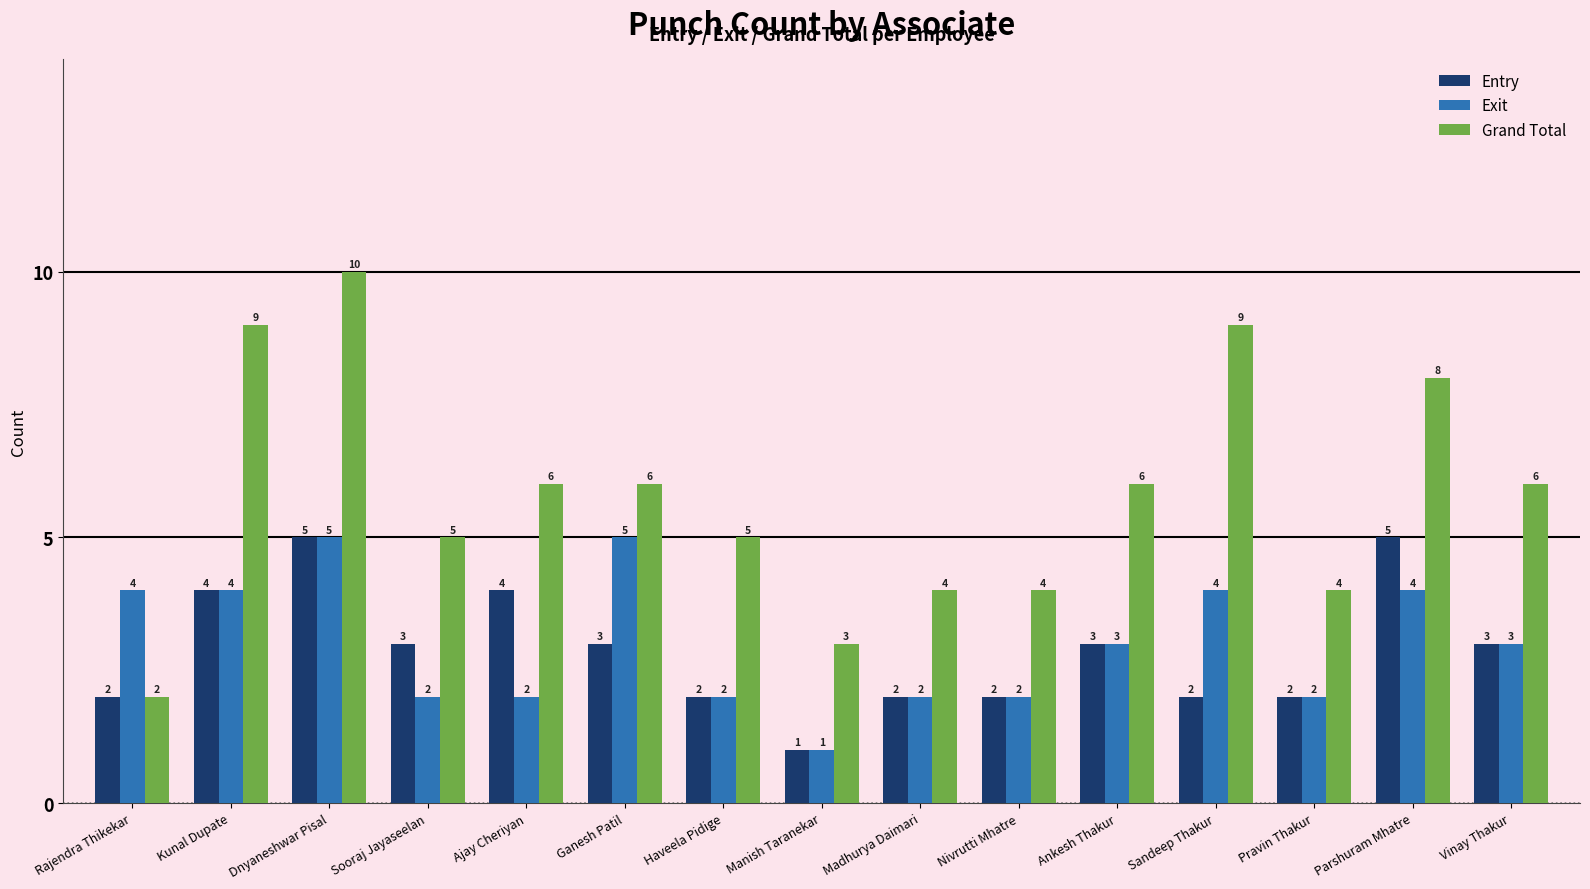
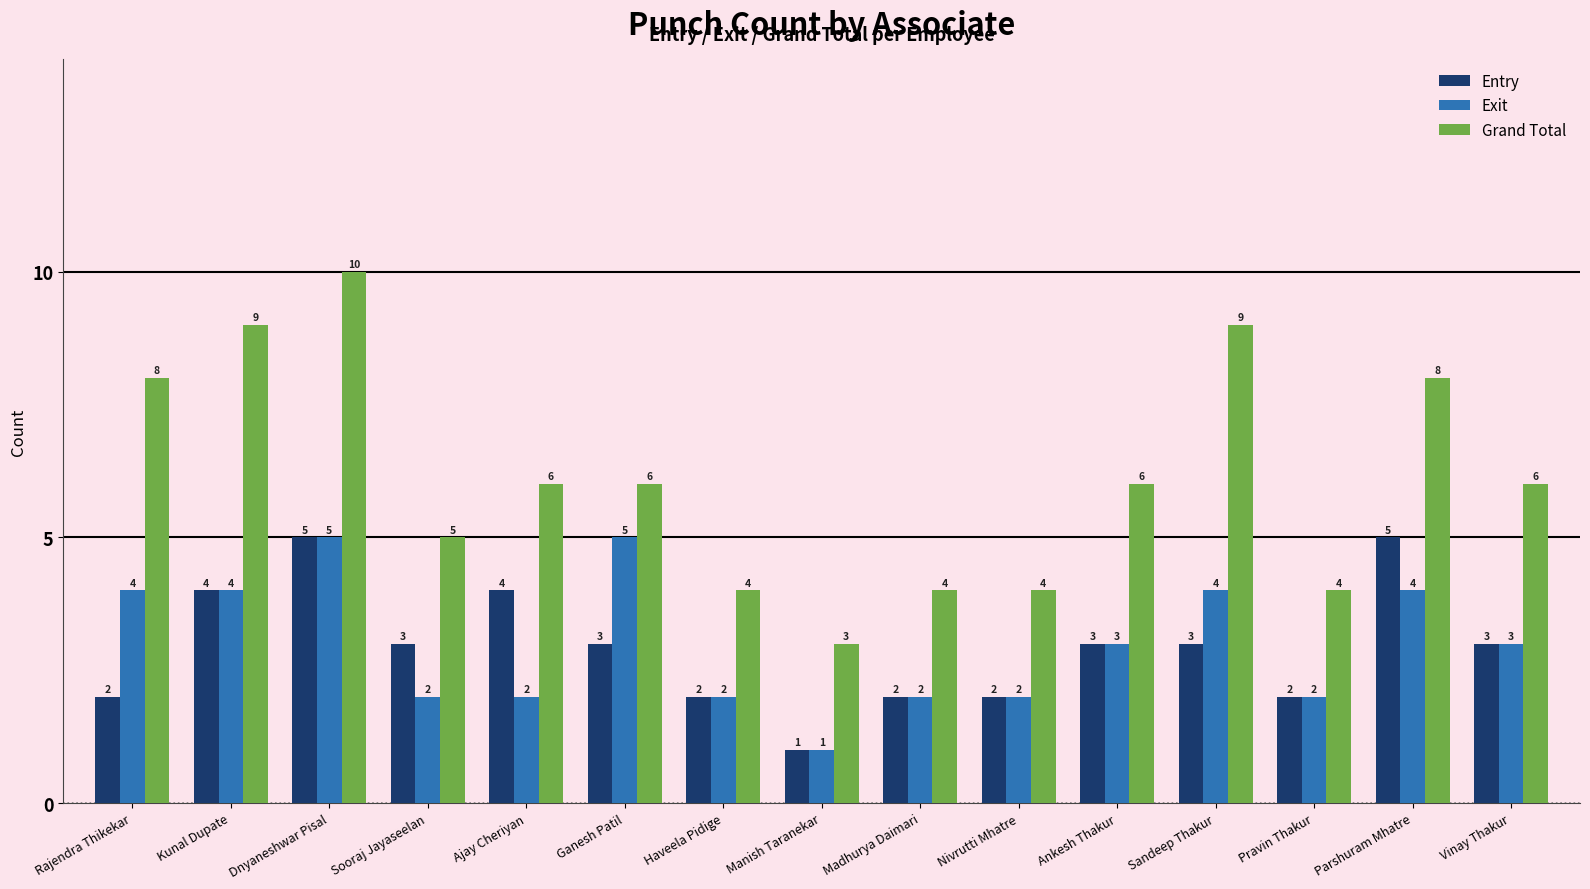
Grand Total, Rajendra Thikekar: 2 -> 8
Grand Total, Haveela Pidige: 5 -> 4
Entry, Sandeep Thakur: 2 -> 3
